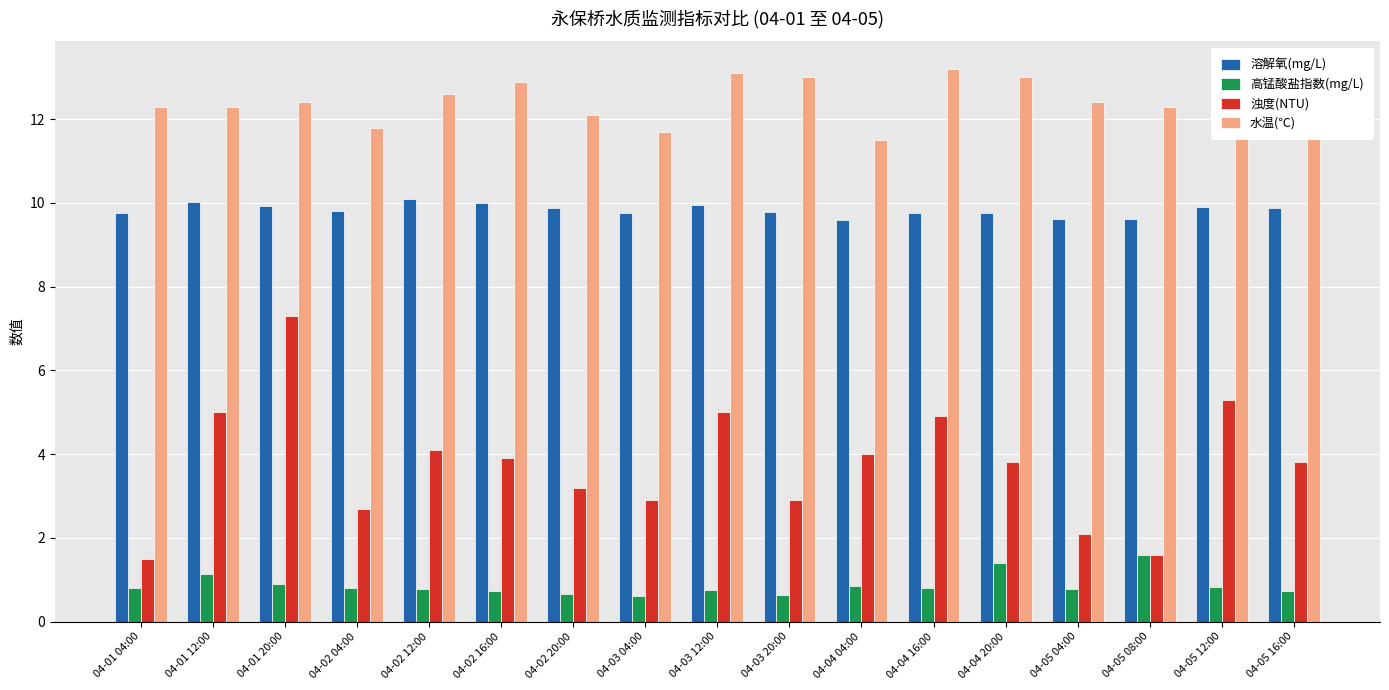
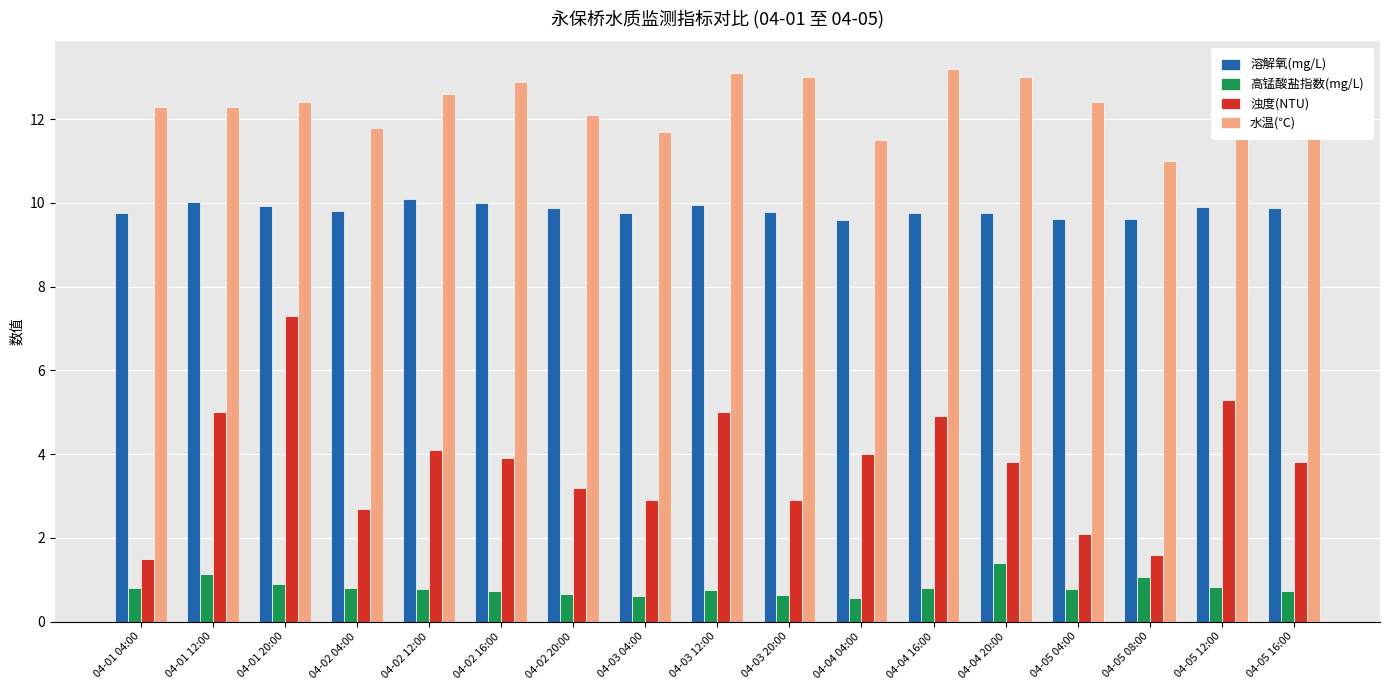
高锰酸盐指数(mg/L), 04-04 04:00: 0.8 -> 0.6
高锰酸盐指数(mg/L), 04-05 08:00: 1.6 -> 1.1
水温(℃), 04-05 08:00: 12.3 -> 11.0
